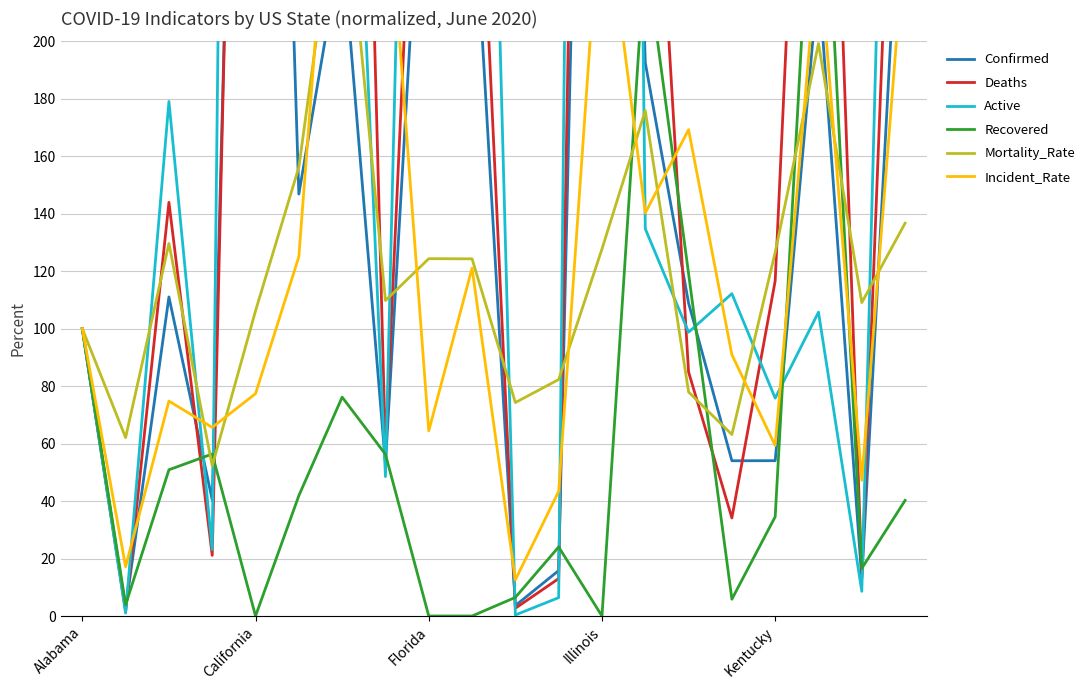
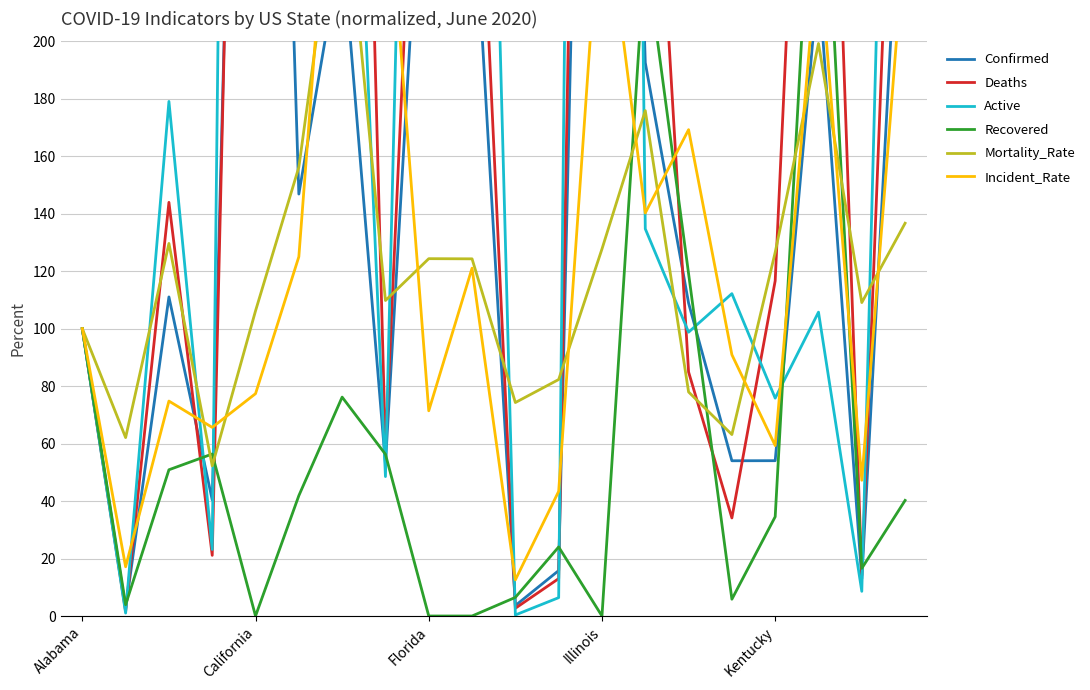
Incident_Rate, Florida: 64 -> 71
